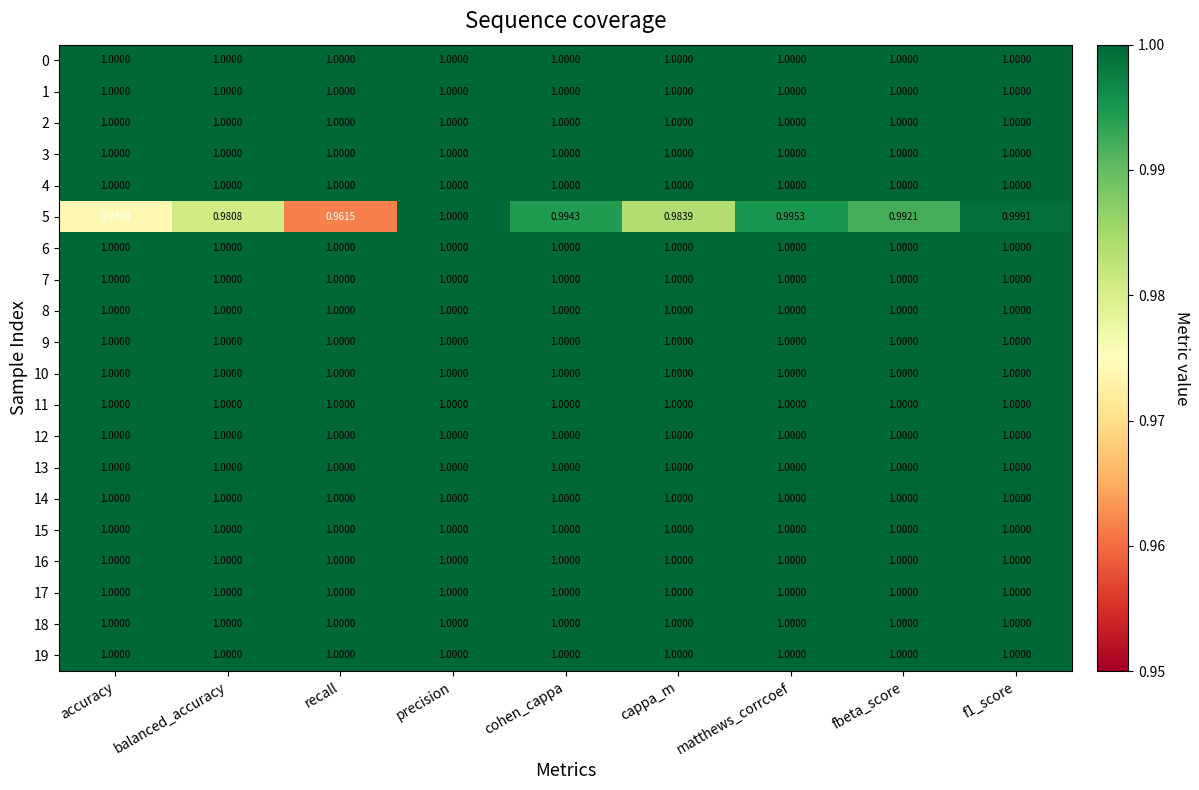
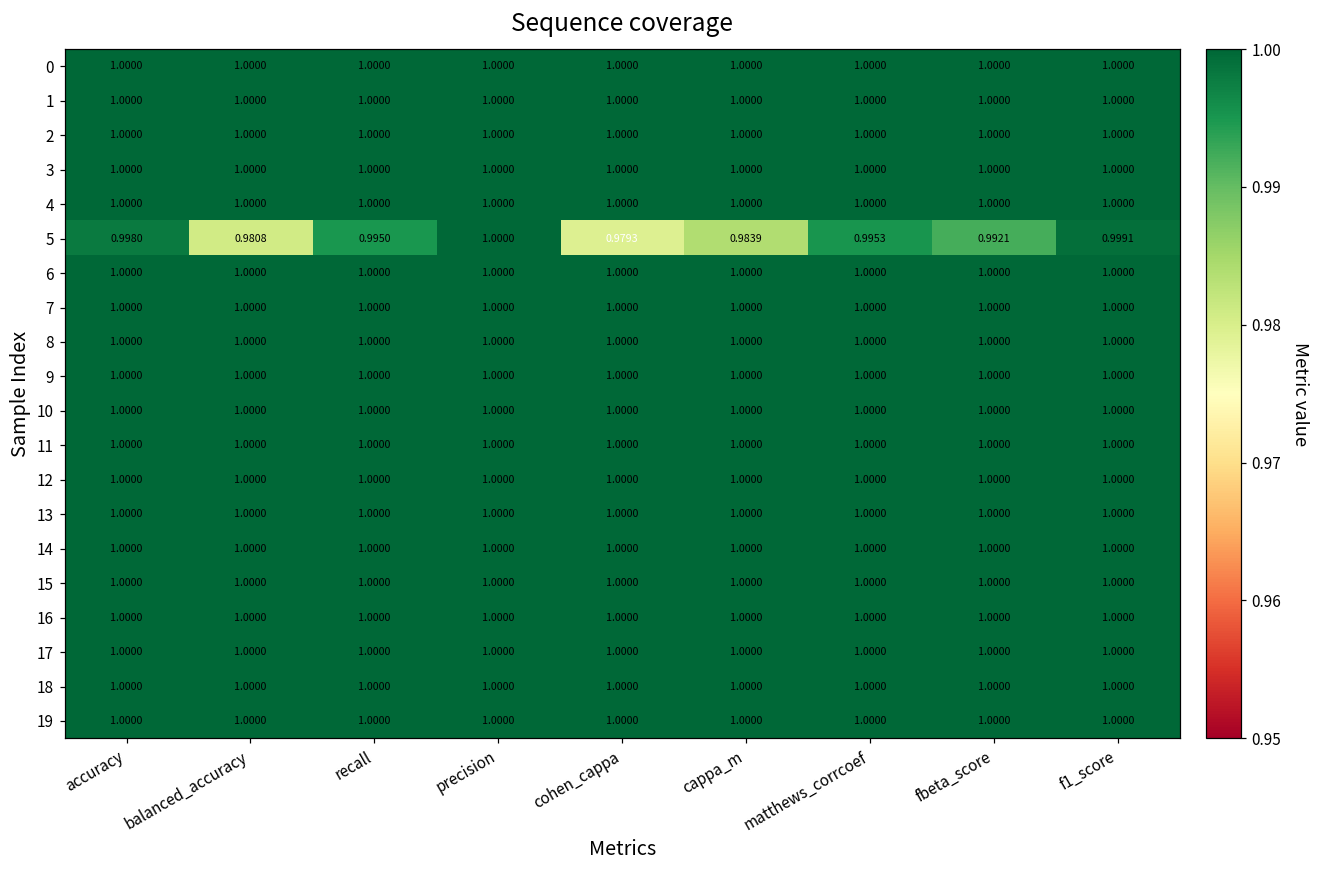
5, accuracy: 0.9740 -> 0.9980
5, recall: 0.9615 -> 0.9950
5, cohen_cappa: 0.9943 -> 0.9793
